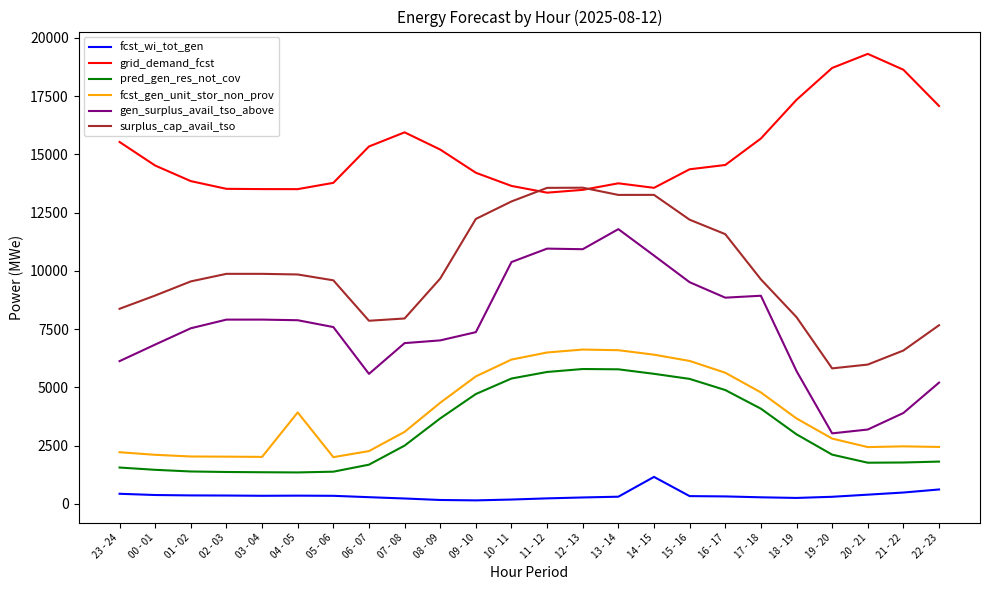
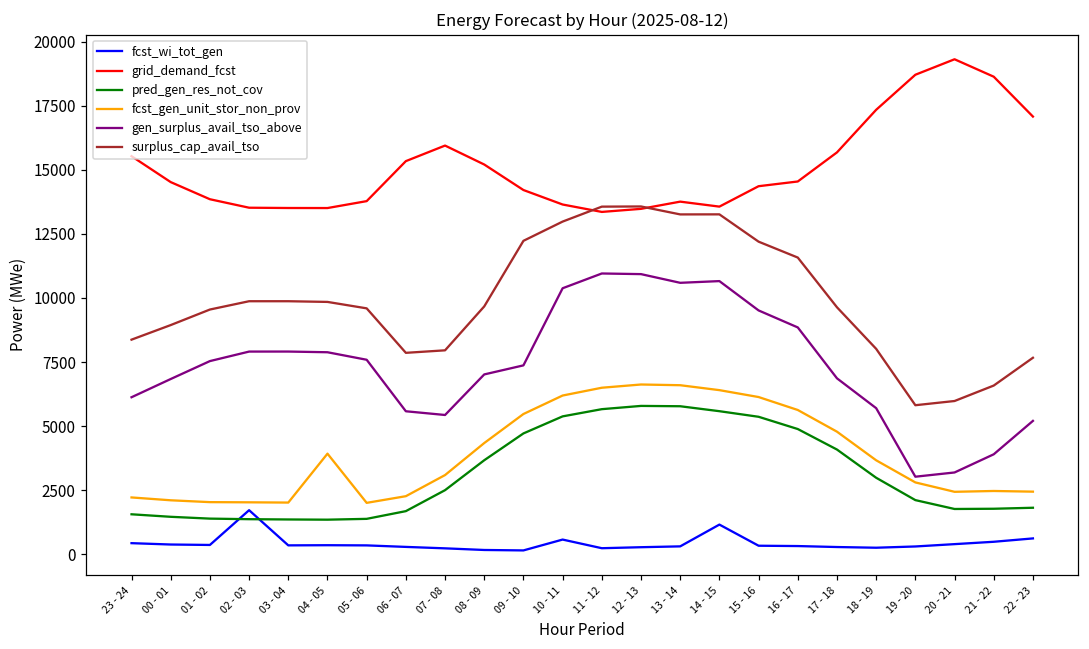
fcst_wi_tot_gen, 02 - 03: 400 -> 1700
gen_surplus_avail_tso_above, 07 - 08: 6900 -> 5400
fcst_wi_tot_gen, 10 - 11: 200 -> 600
gen_surplus_avail_tso_above, 13 - 14: 11800 -> 10600
gen_surplus_avail_tso_above, 17 - 18: 8900 -> 6900
